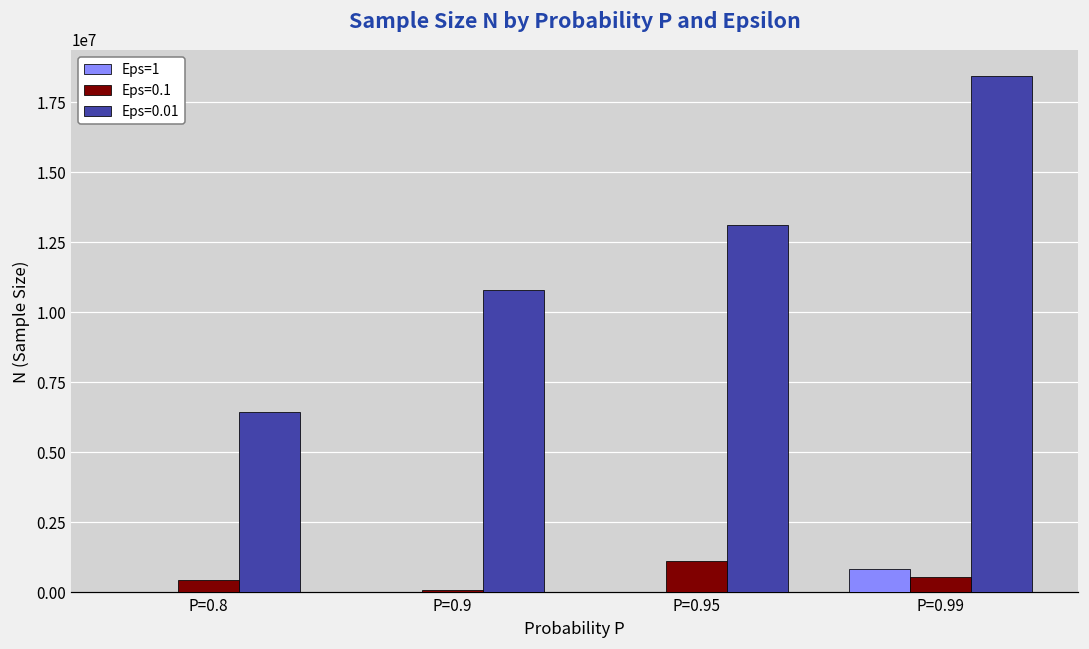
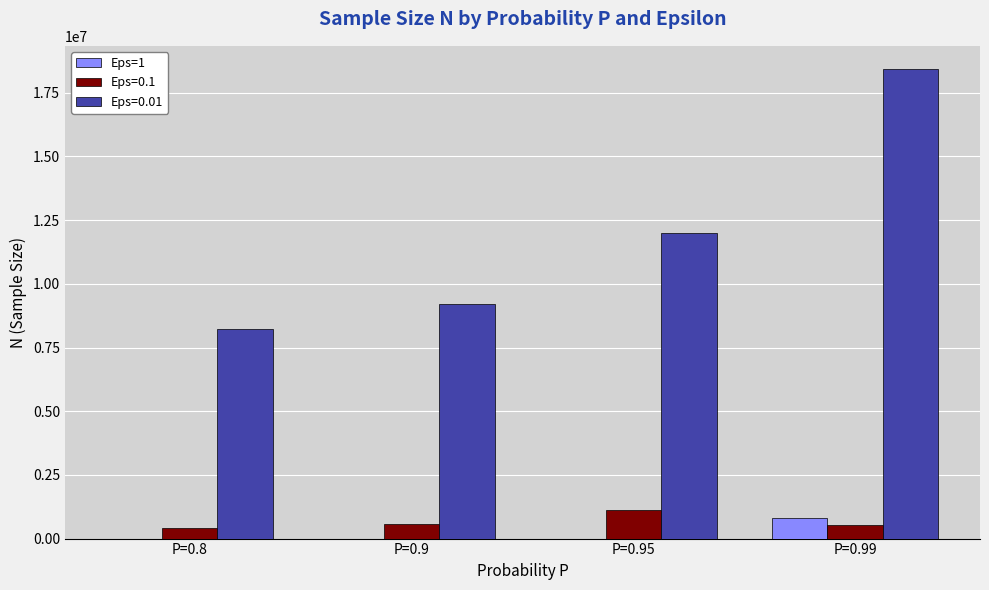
Eps=0.01, P=0.8: 6400000 -> 8200000
Eps=0.1, P=0.9: 100000 -> 600000
Eps=0.01, P=0.9: 10800000 -> 9200000
Eps=0.01, P=0.95: 13100000 -> 12000000
